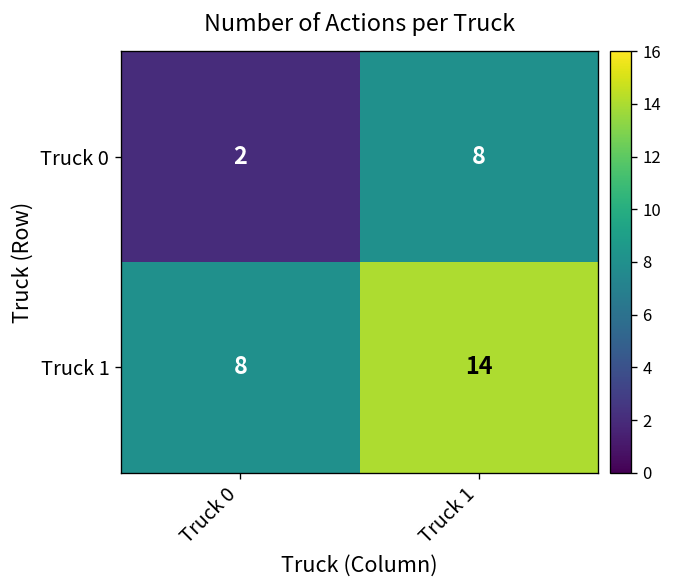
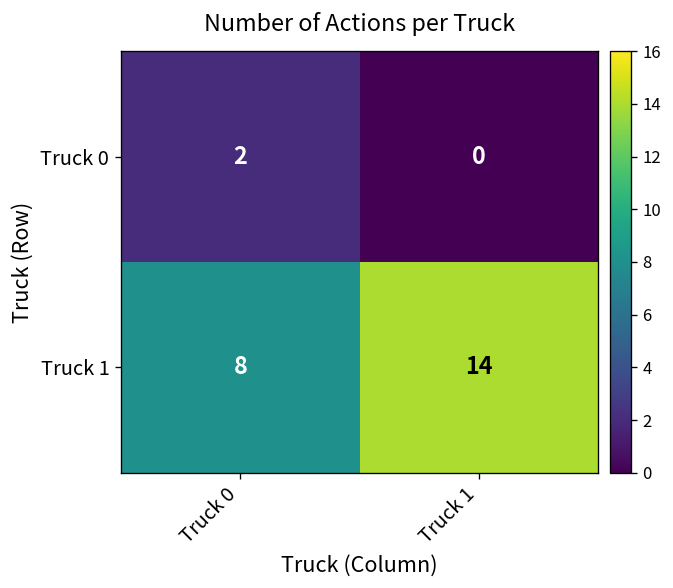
Truck 0, Truck 1: 8 -> 0
